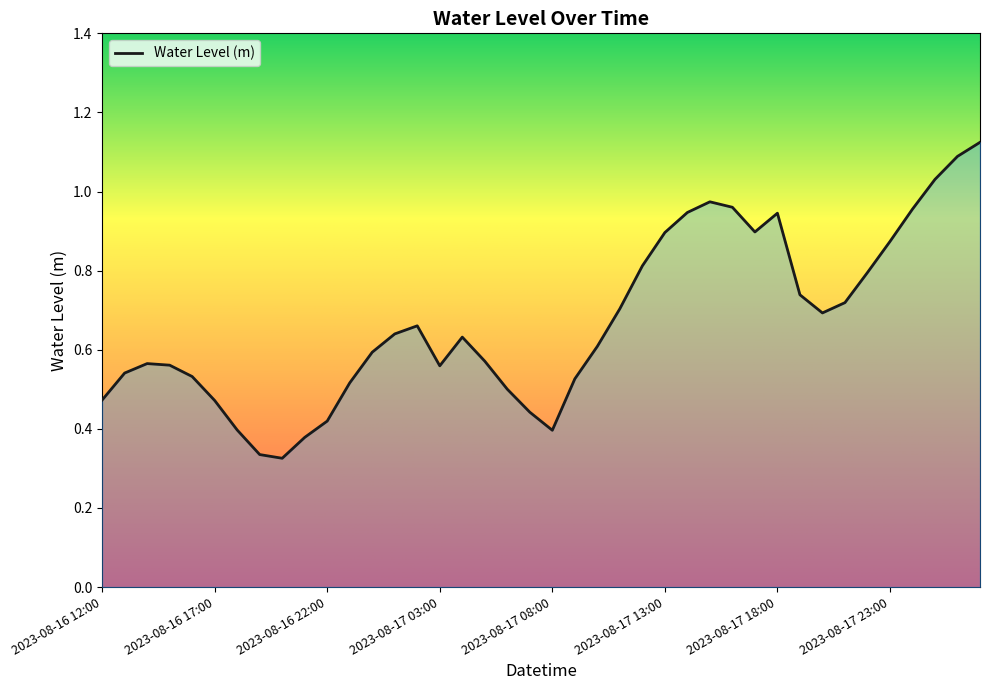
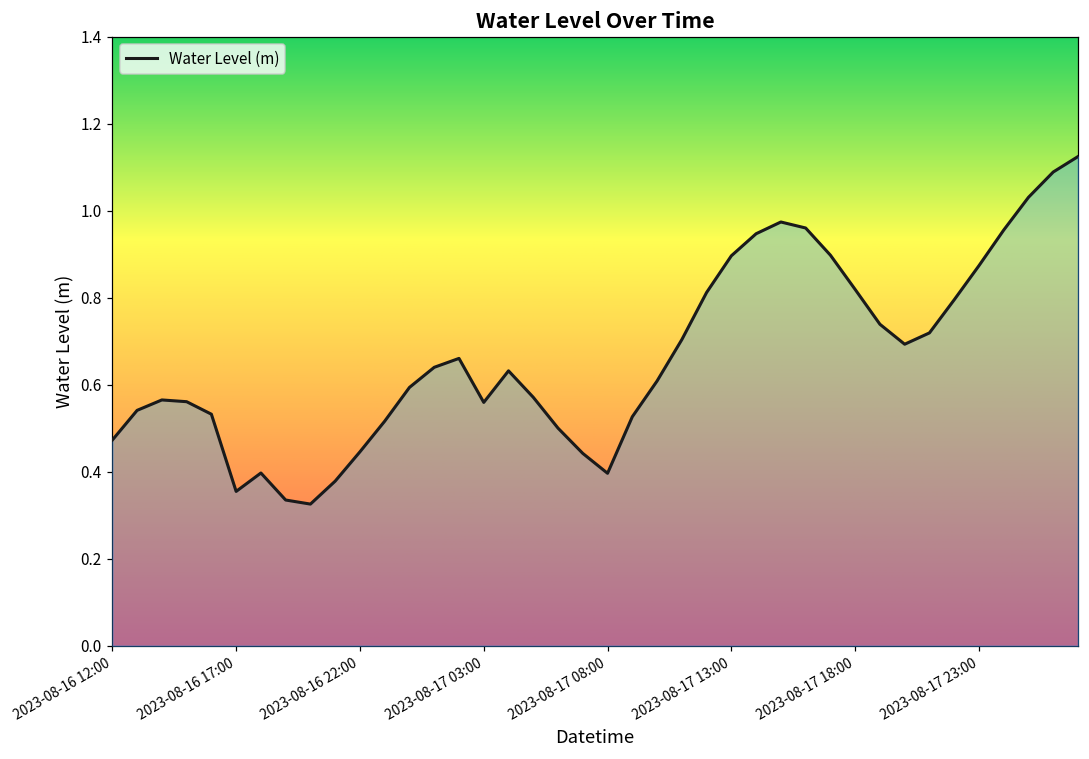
2023-08-16 17:00: 0.47 -> 0.35
2023-08-16 22:00: 0.42 -> 0.45
2023-08-17 18:00: 0.95 -> 0.82
